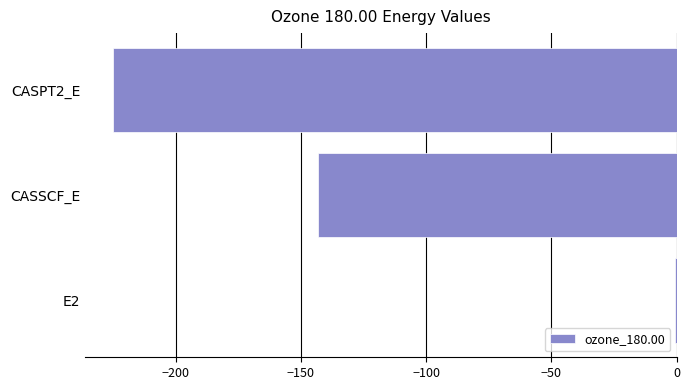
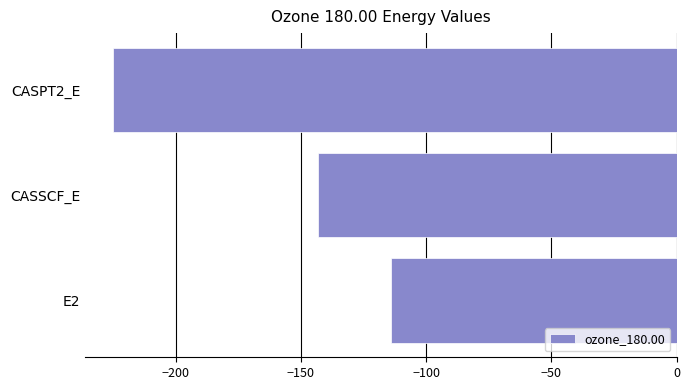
E2: -1 -> -114
